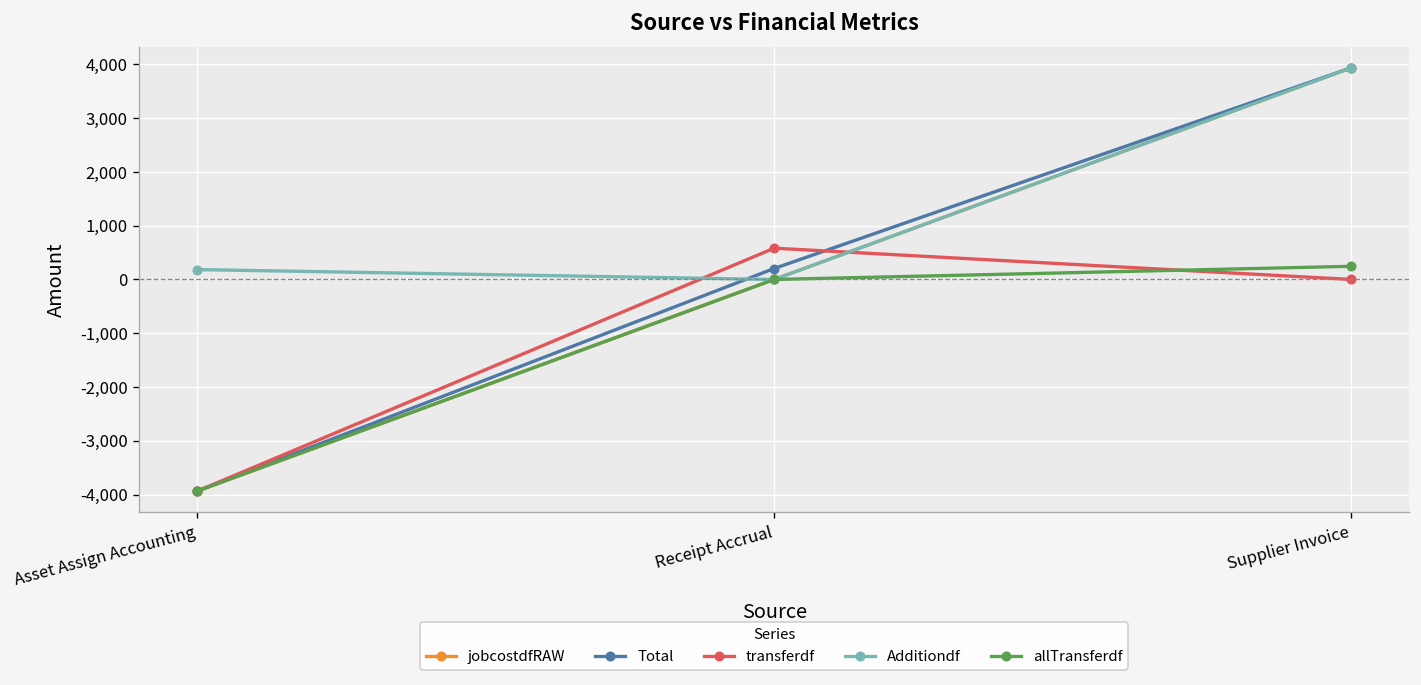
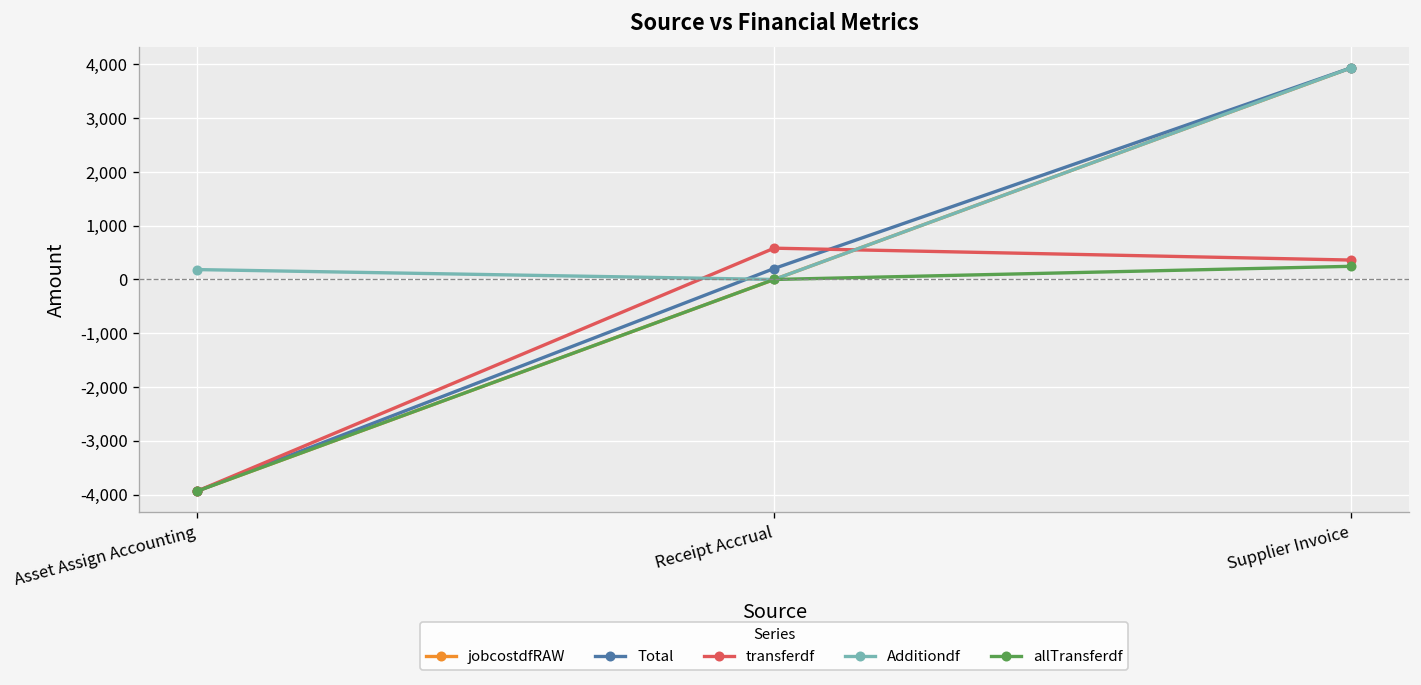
transferdf, Supplier Invoice: 0 -> 400
